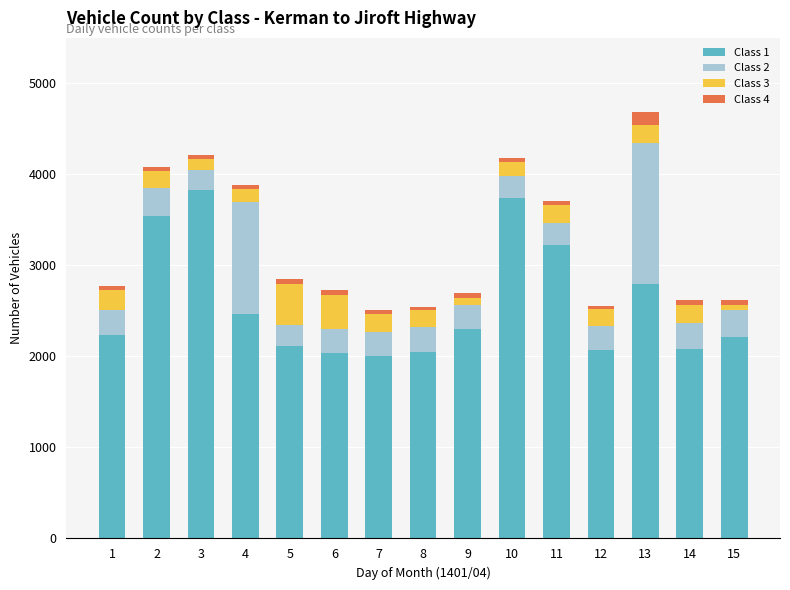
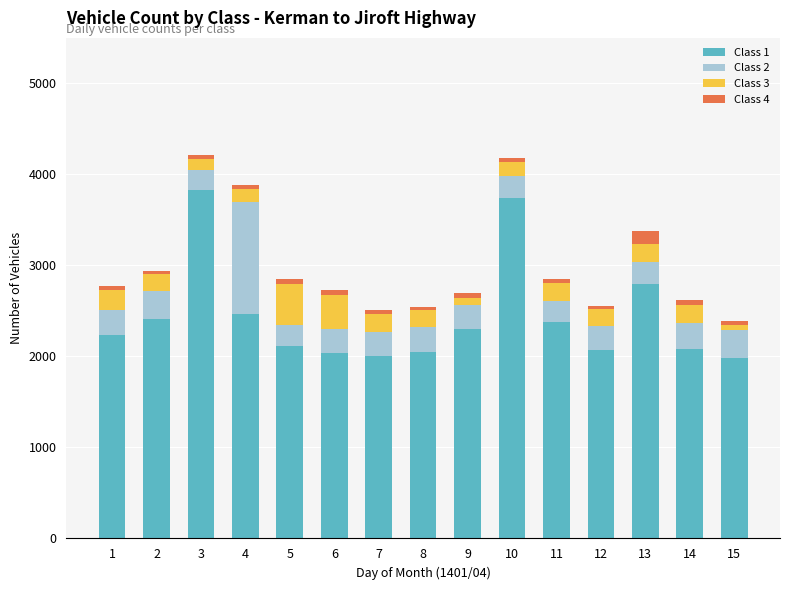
Class 1, 2: 3500 -> 2400
Class 1, 11: 3200 -> 2400
Class 2, 13: 1600 -> 200
Class 1, 15: 2200 -> 2000
